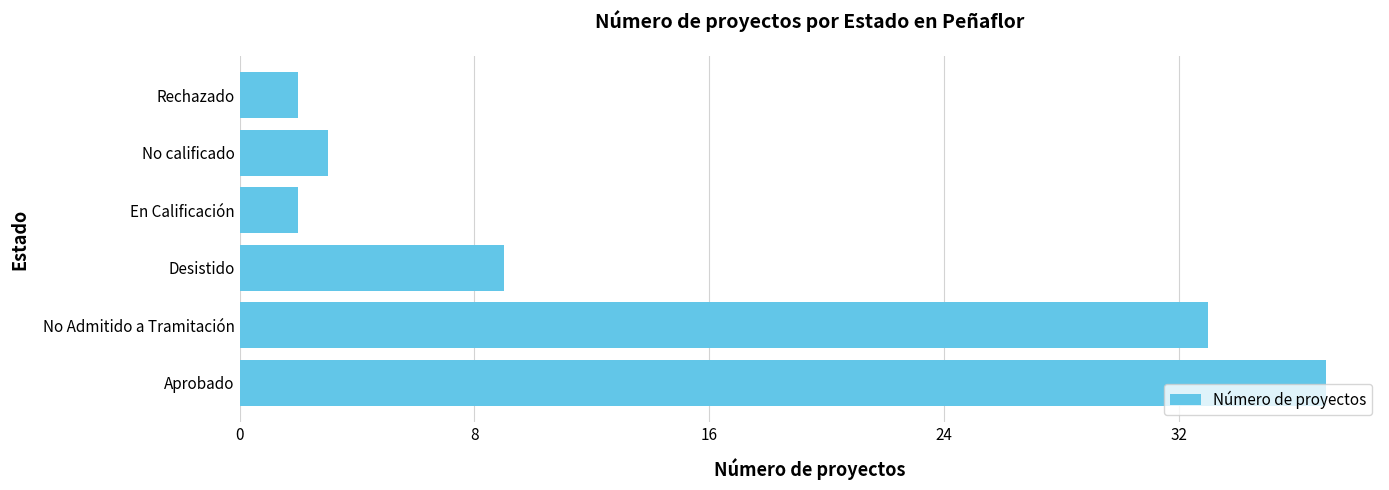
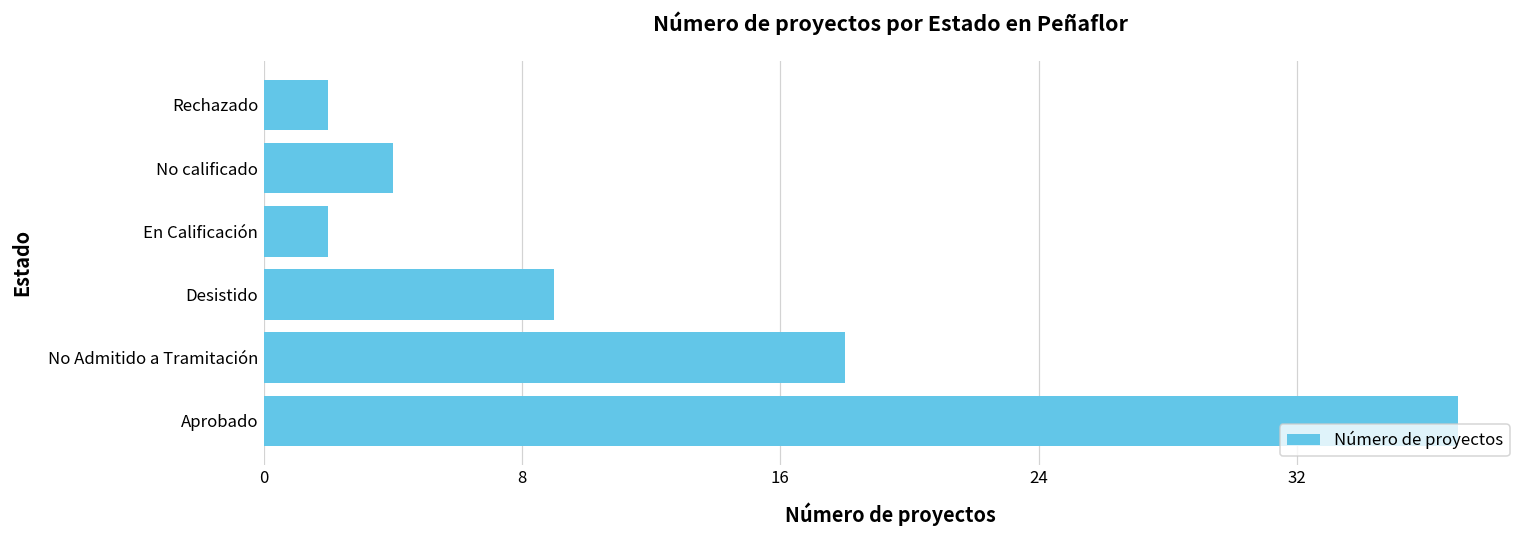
No calificado: 3 -> 4
No Admitido a Tramitación: 33 -> 18
